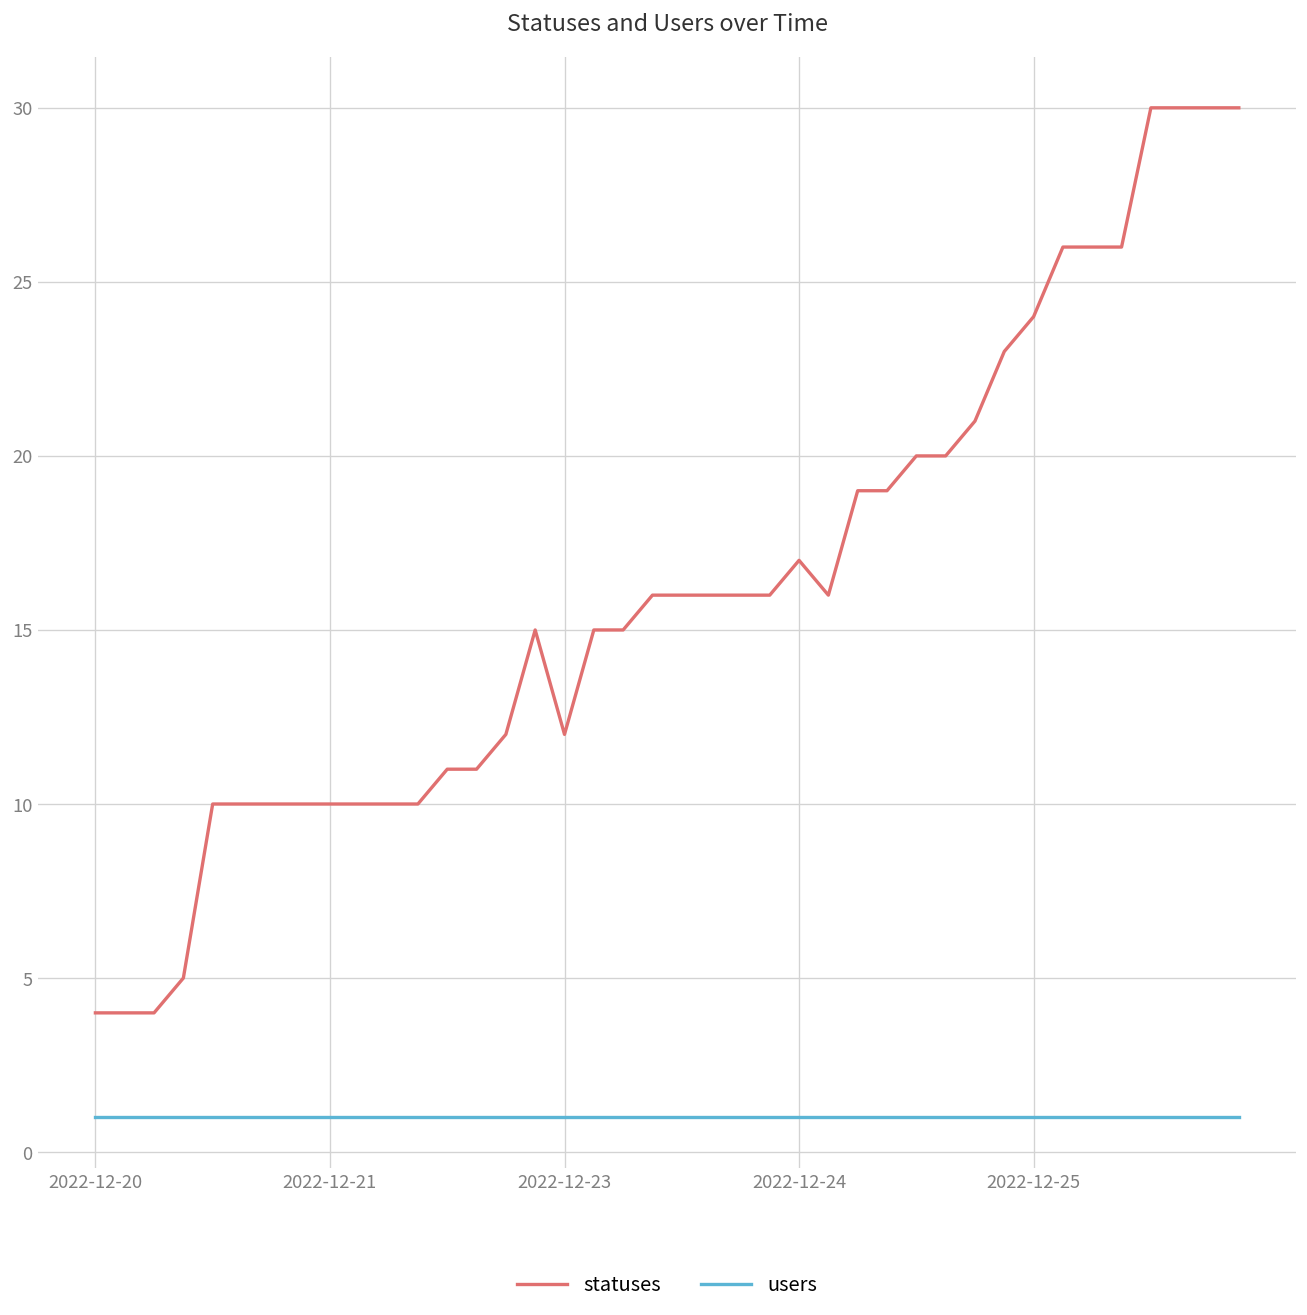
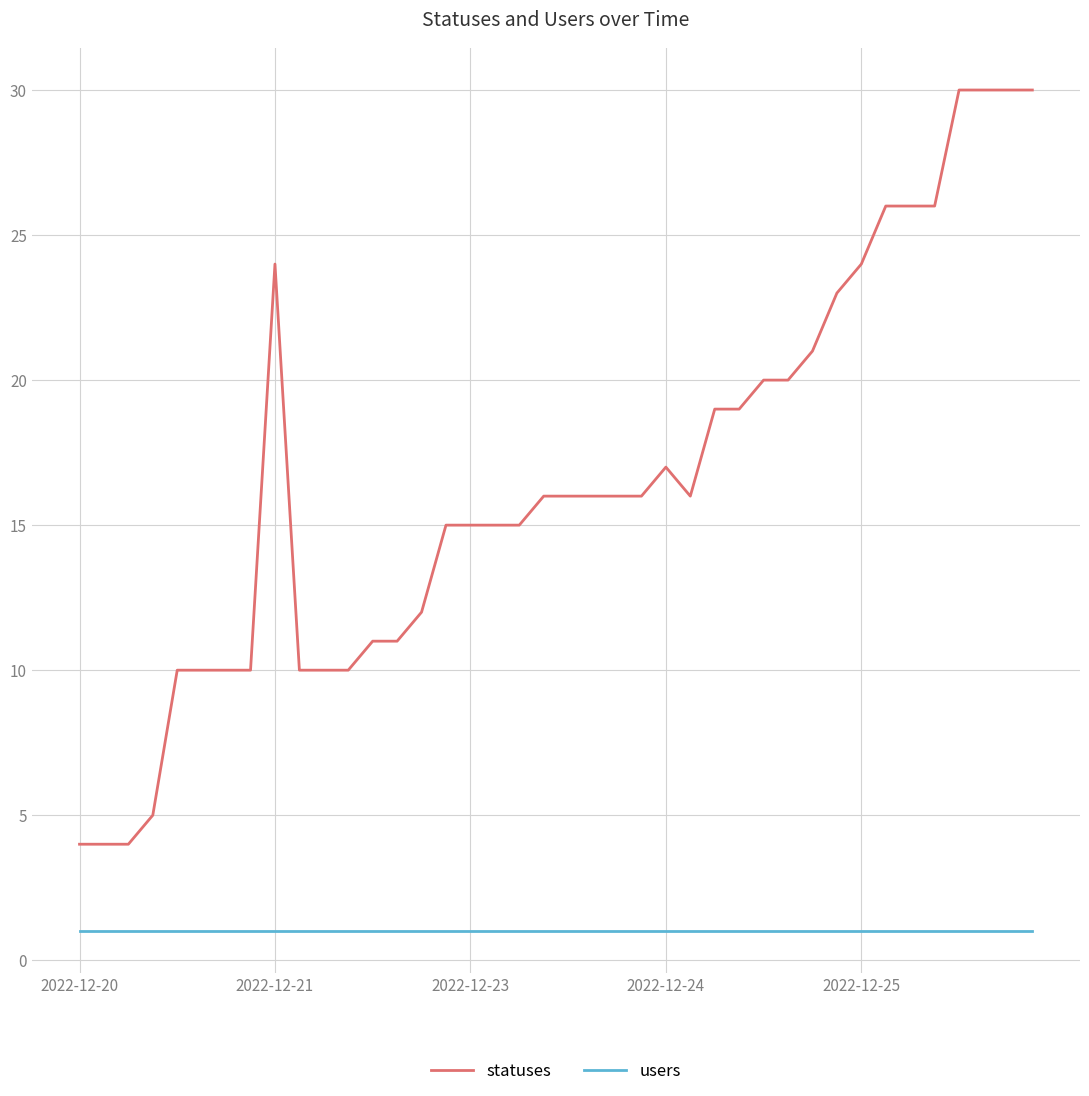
statuses, 2022-12-21: 10 -> 24
statuses, 2022-12-23: 12 -> 15
